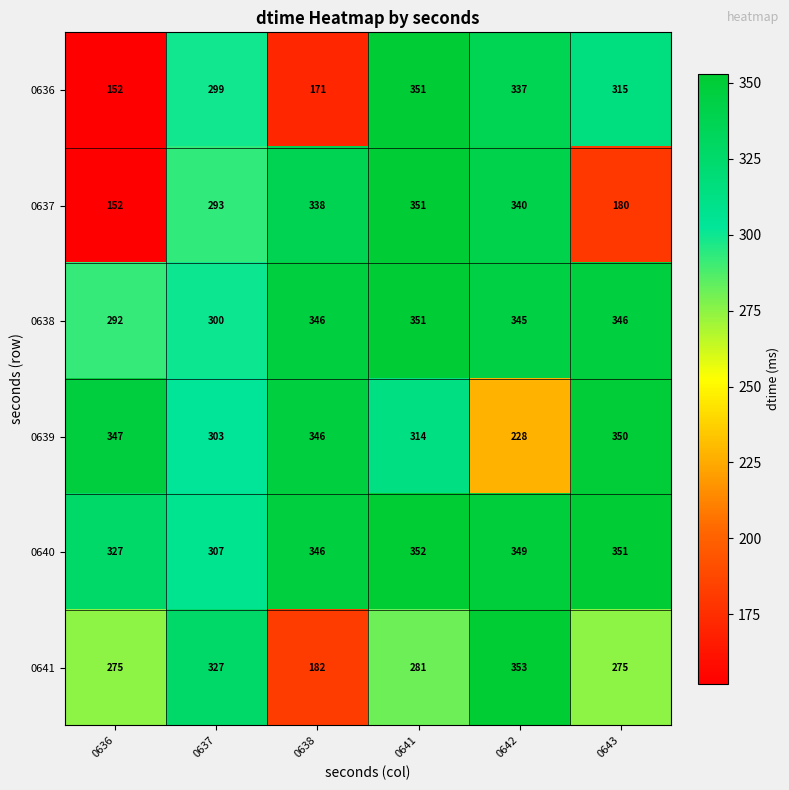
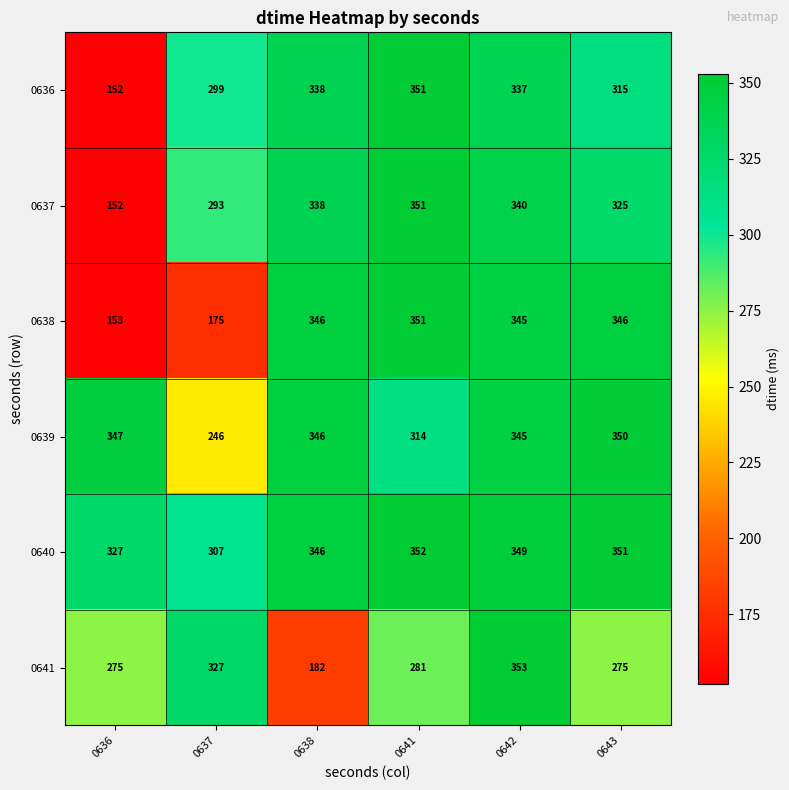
0636, 0638: 171 -> 338
0637, 0643: 180 -> 325
0638, 0636: 292 -> 153
0638, 0637: 300 -> 175
0639, 0637: 303 -> 246
0639, 0642: 228 -> 345
